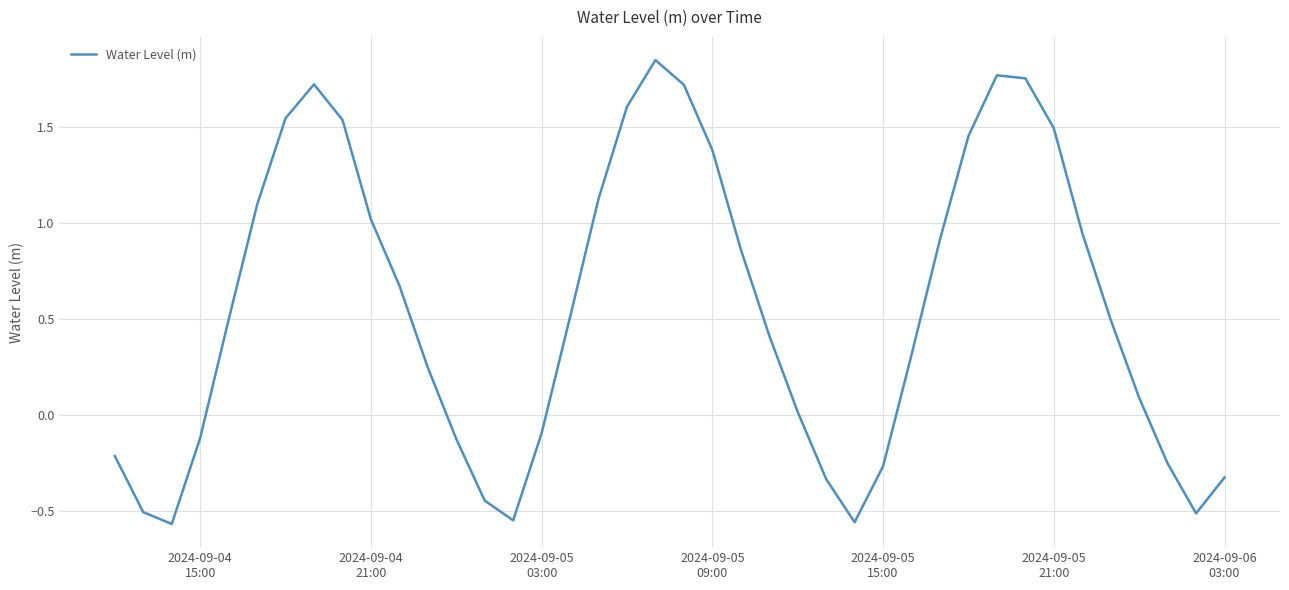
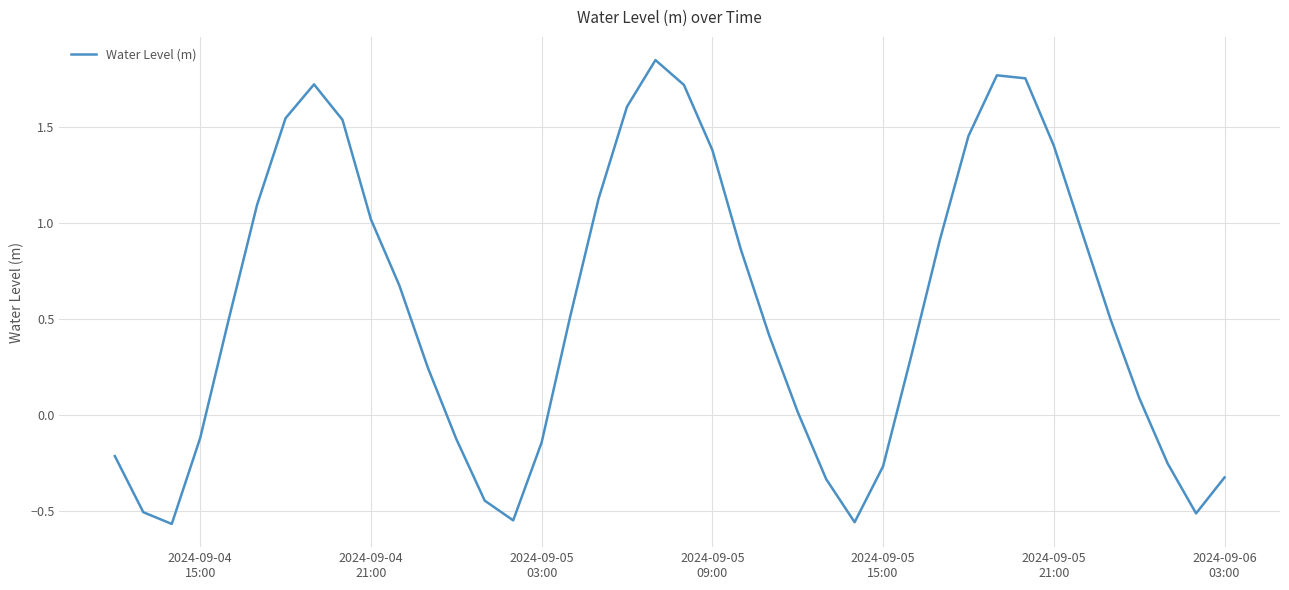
2024-09-05 03:00: -0.09 -> -0.14
2024-09-05 21:00: 1.50 -> 1.40
